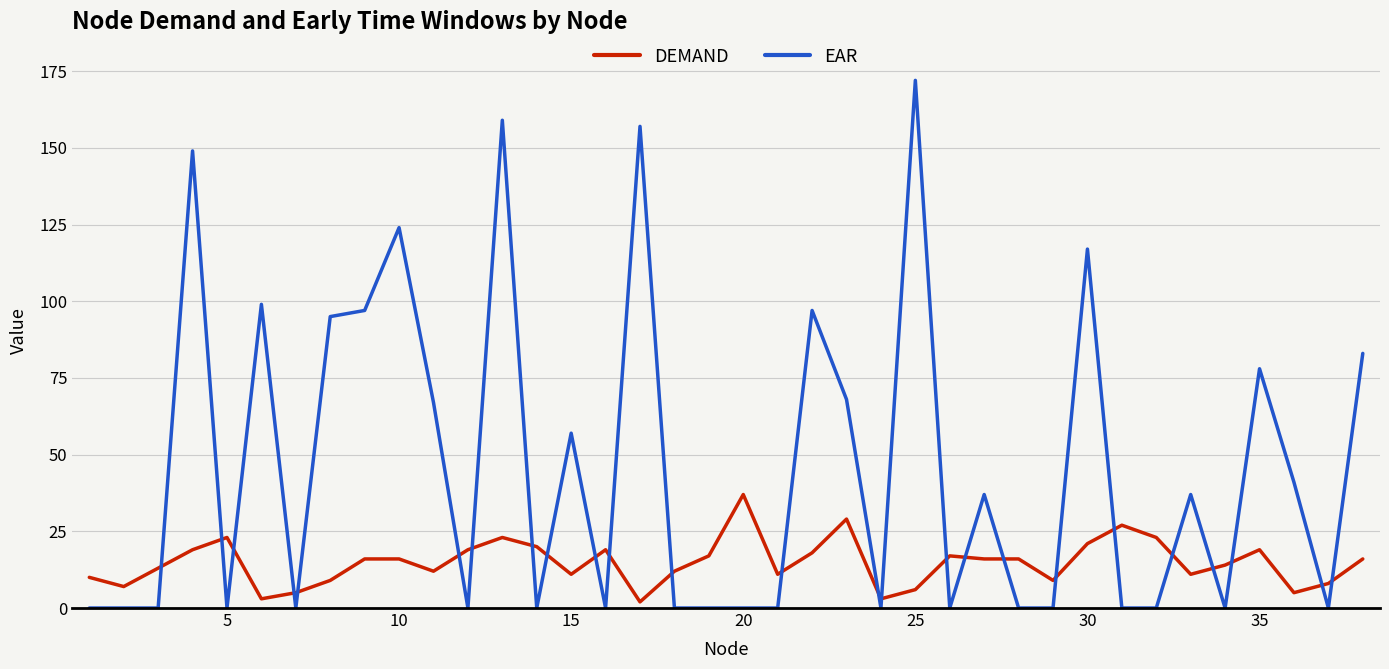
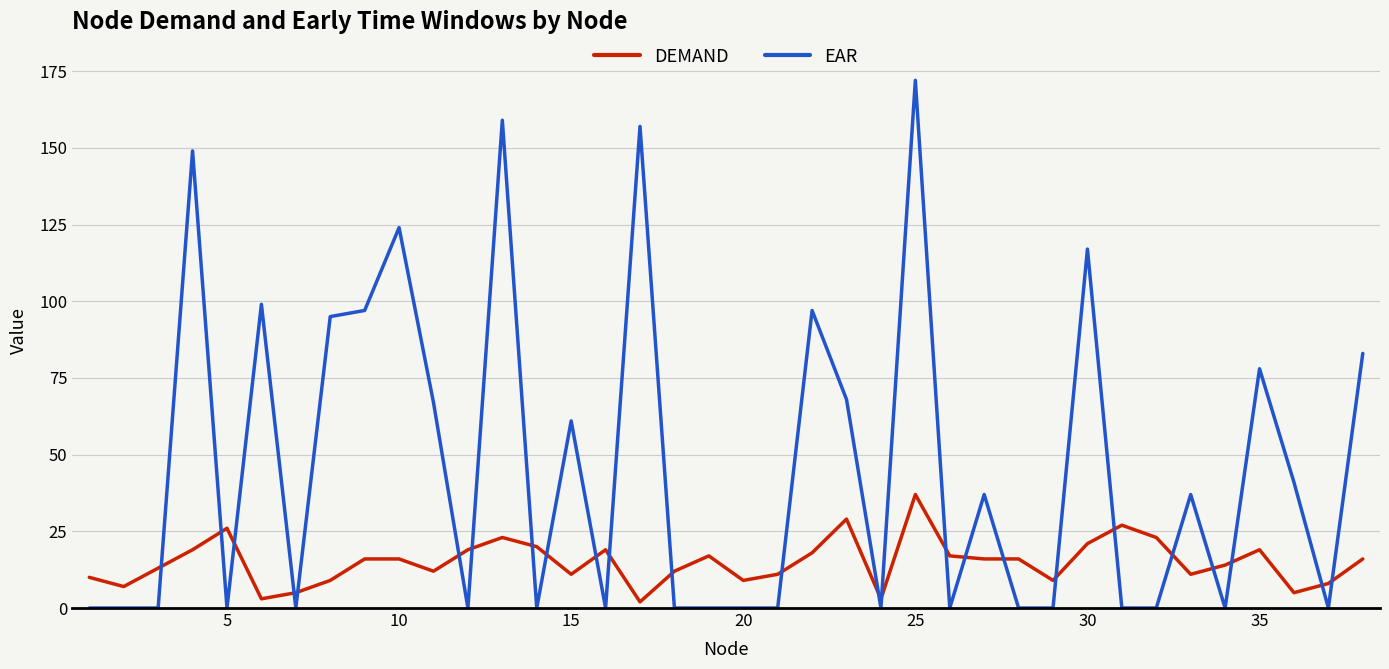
DEMAND, 5: 23 -> 26
EAR, 15: 57 -> 61
DEMAND, 20: 37 -> 9
DEMAND, 25: 6 -> 37
